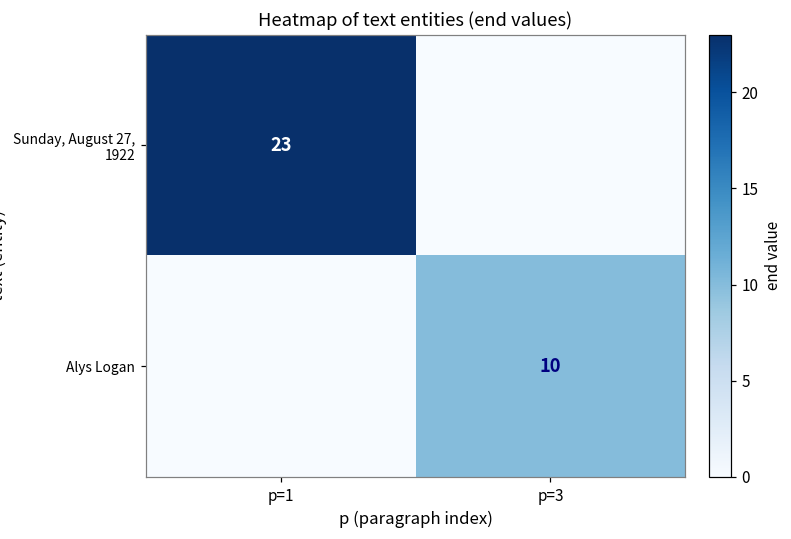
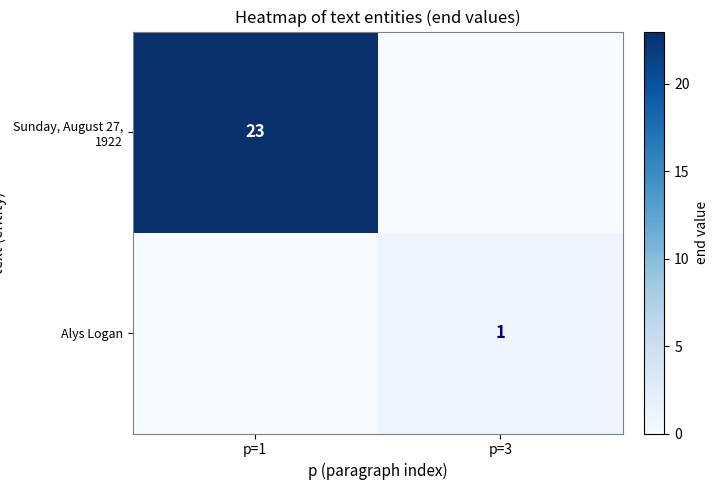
Alys Logan, p=3: 10 -> 1
